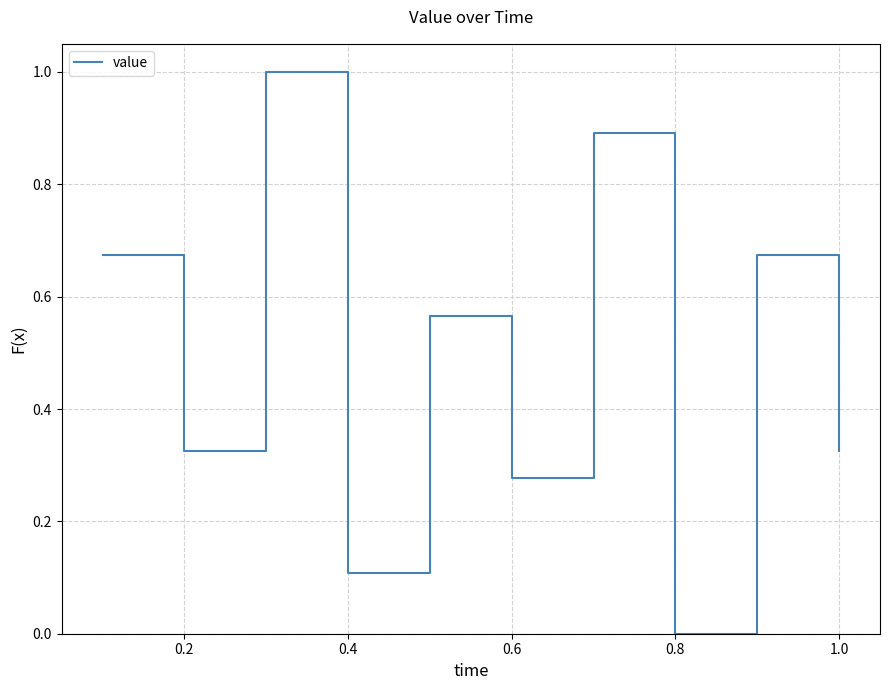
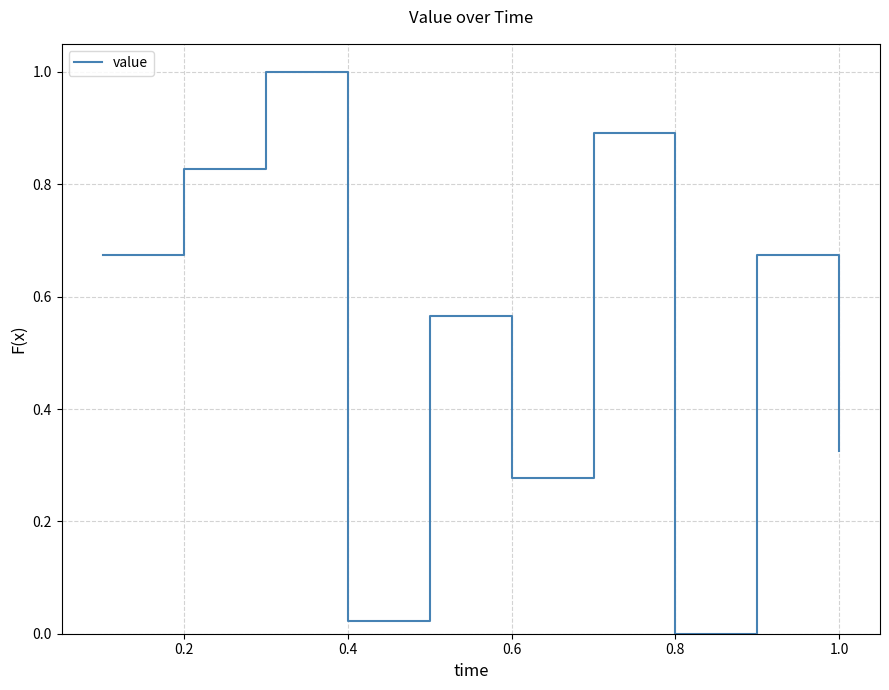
0.2: 0.33 -> 0.83
0.4: 0.11 -> 0.02
